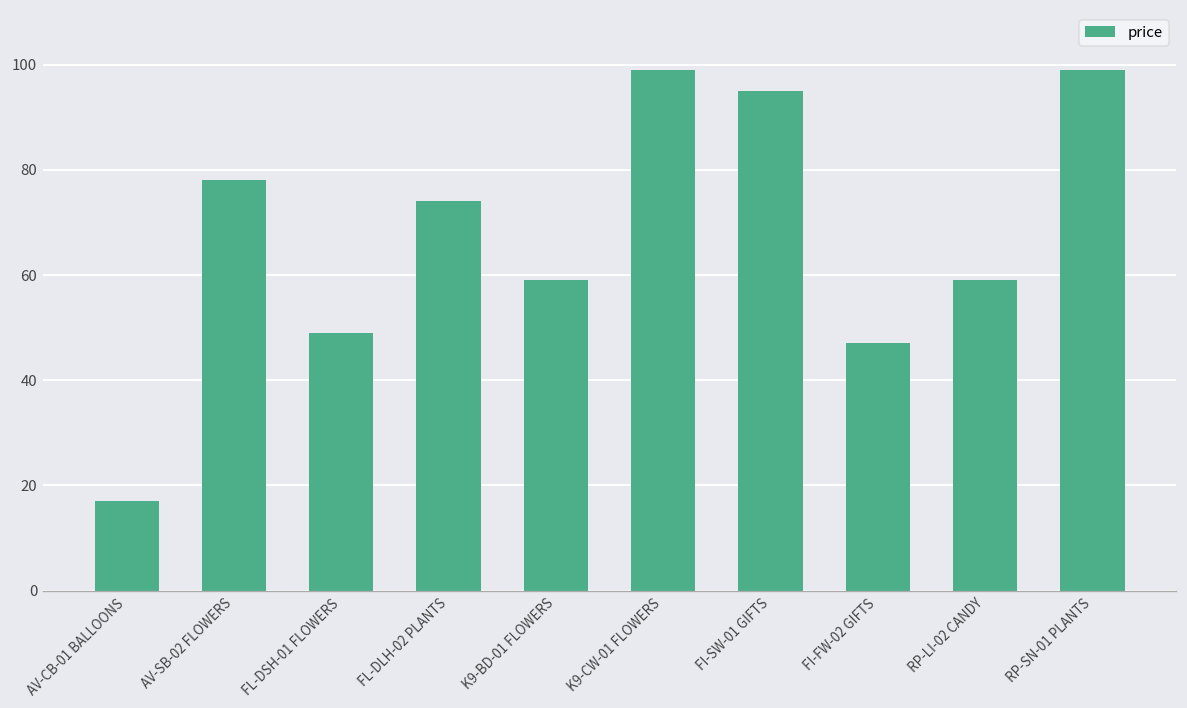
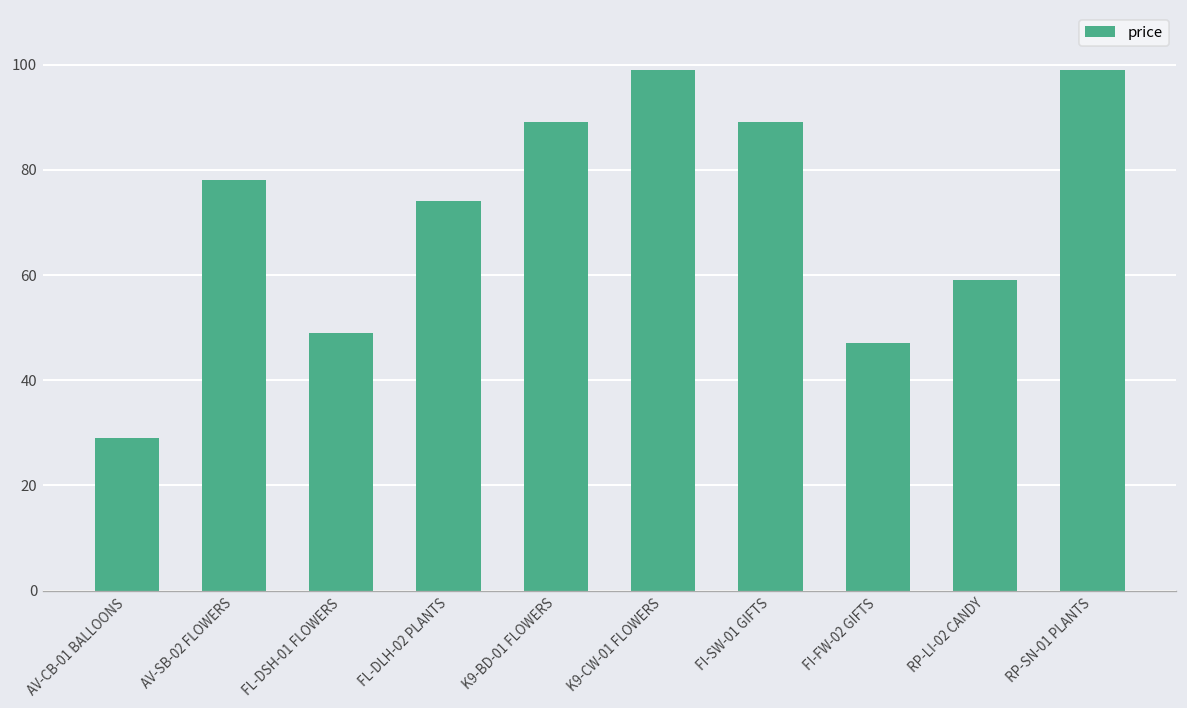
AV-CB-01 BALLOONS: 17 -> 29
K9-BD-01 FLOWERS: 59 -> 89
FI-SW-01 GIFTS: 95 -> 89
